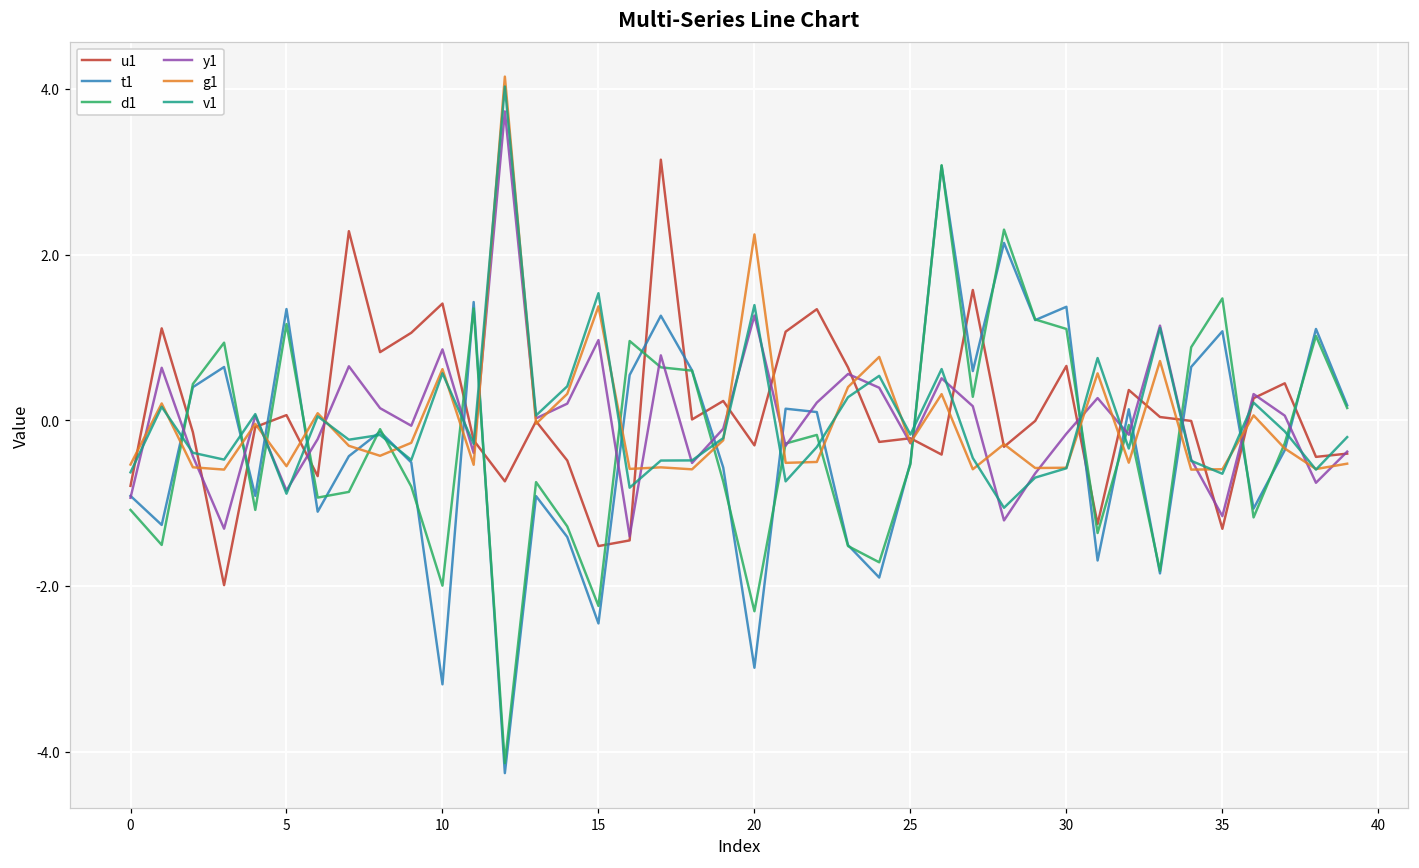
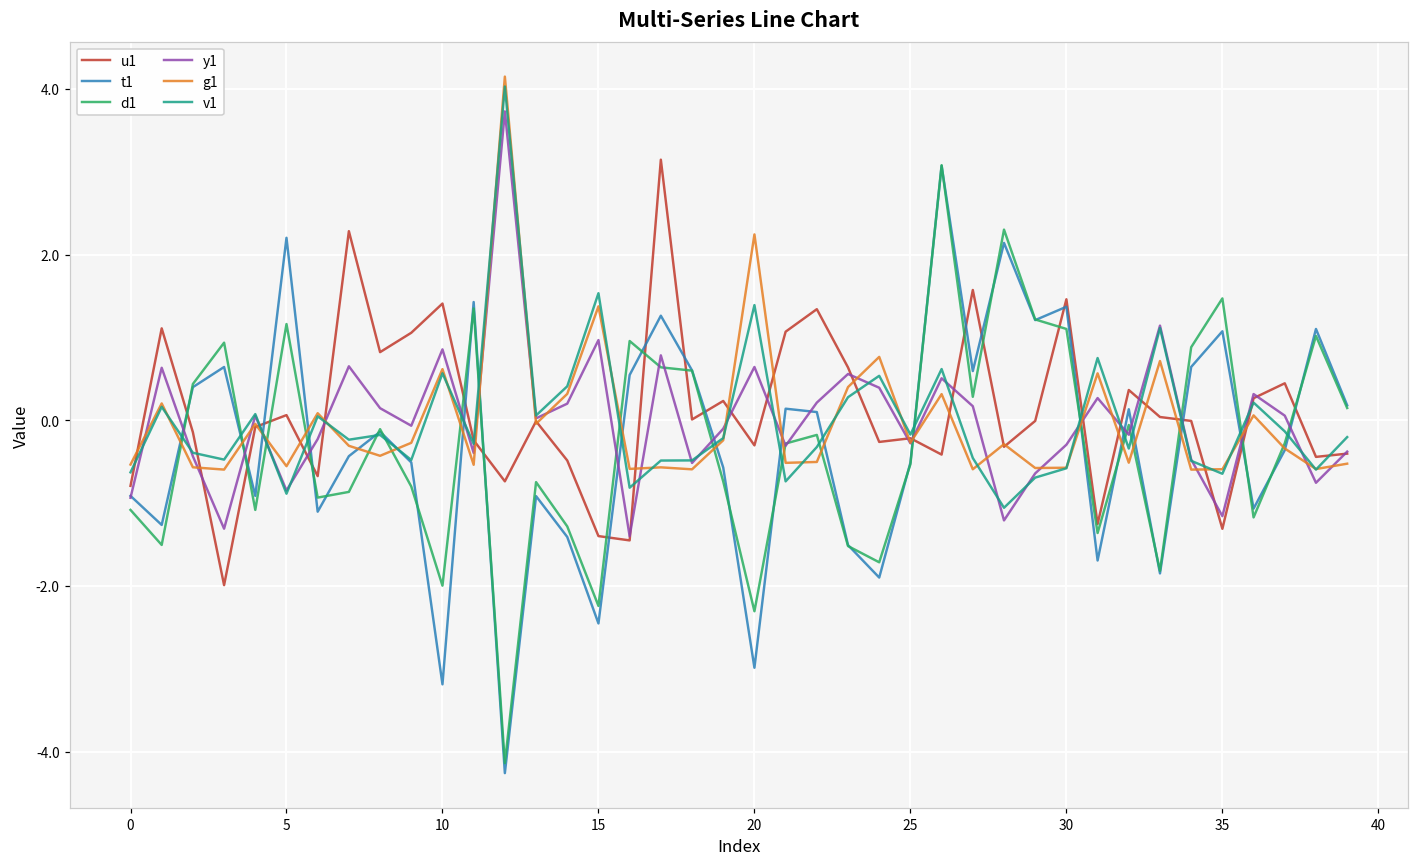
t1, 5: 1.3 -> 2.2
u1, 15: -1.5 -> -1.4
y1, 20: 1.3 -> 0.6
u1, 30: 0.7 -> 1.5
y1, 30: -0.2 -> -0.3
